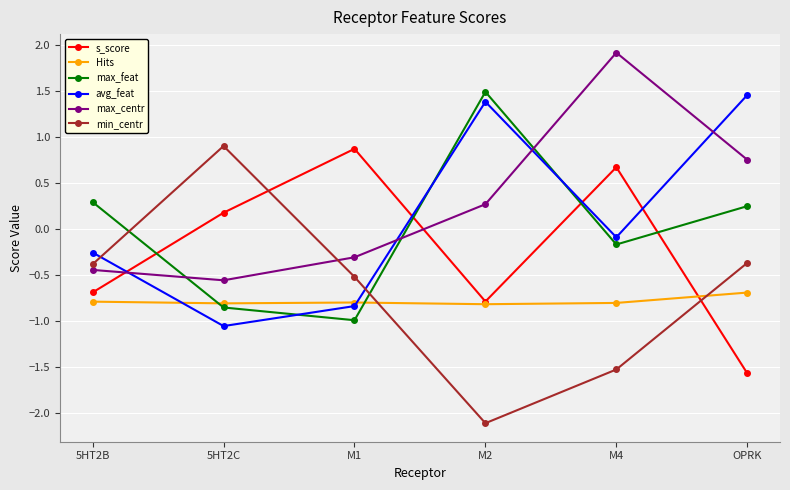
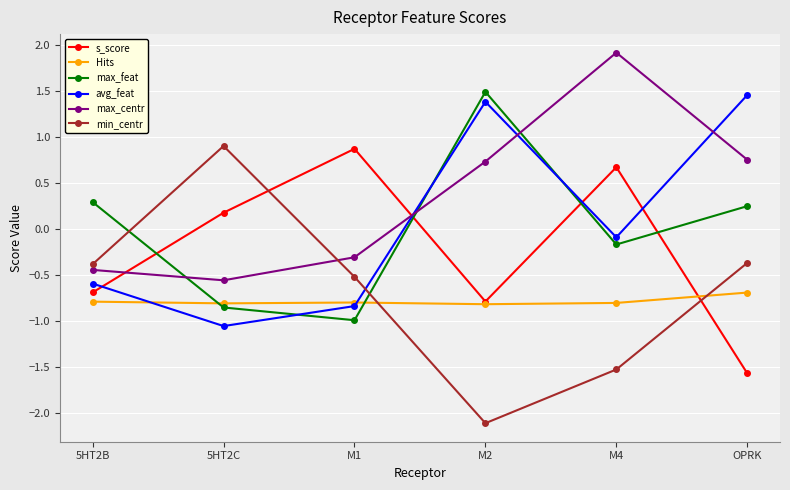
avg_feat, 5HT2B: -0.3 -> -0.6
max_centr, M2: 0.3 -> 0.7
